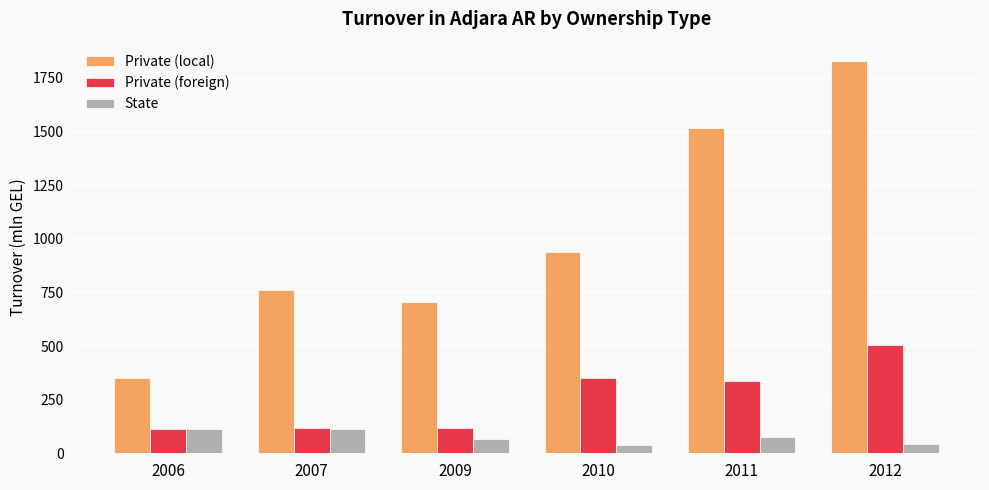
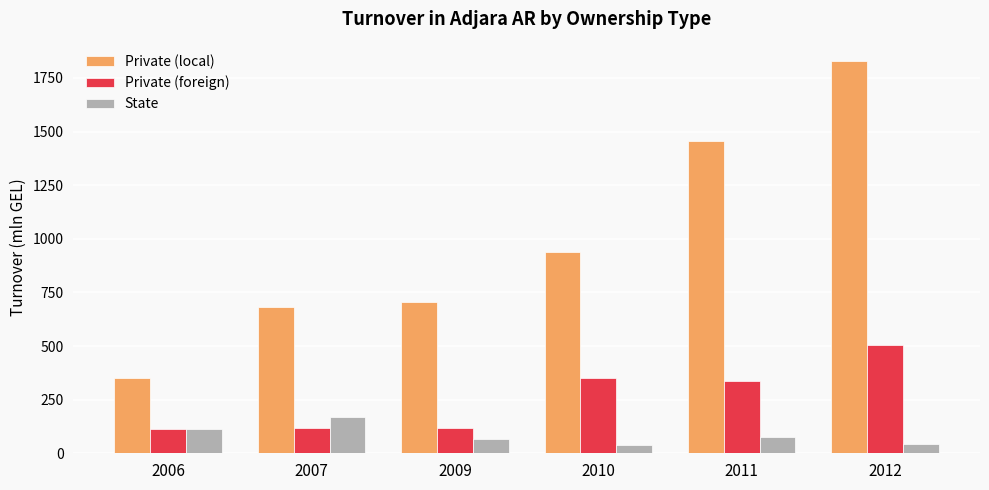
Private (local), 2007: 760 -> 680
State, 2007: 110 -> 170
Private (local), 2011: 1510 -> 1450
